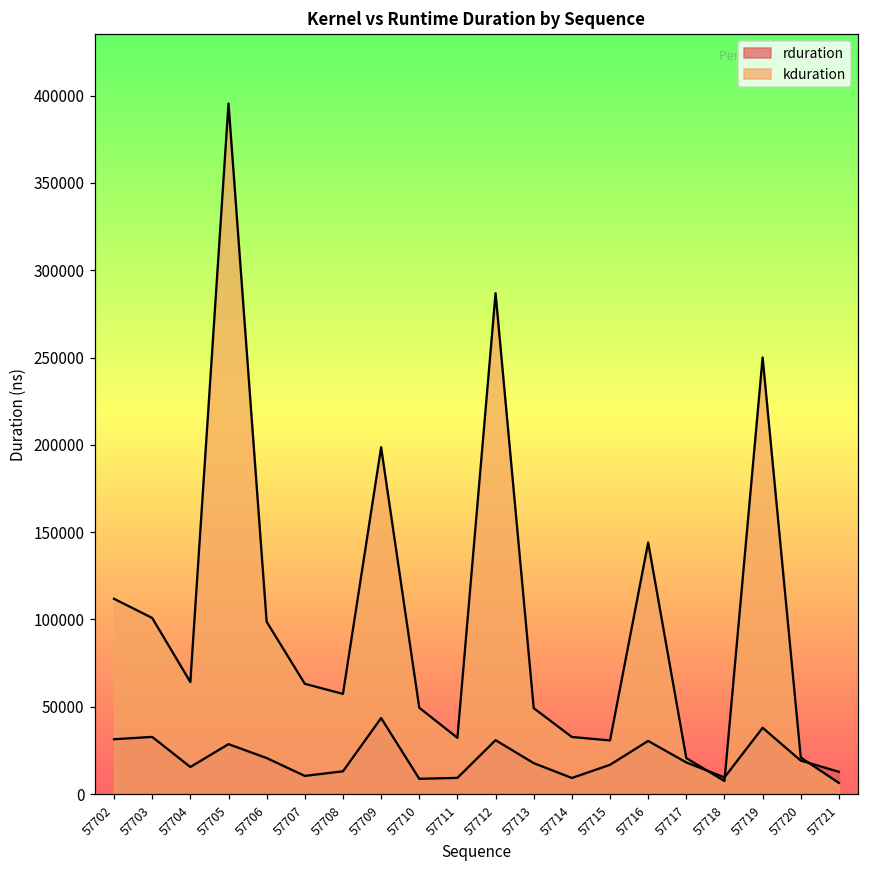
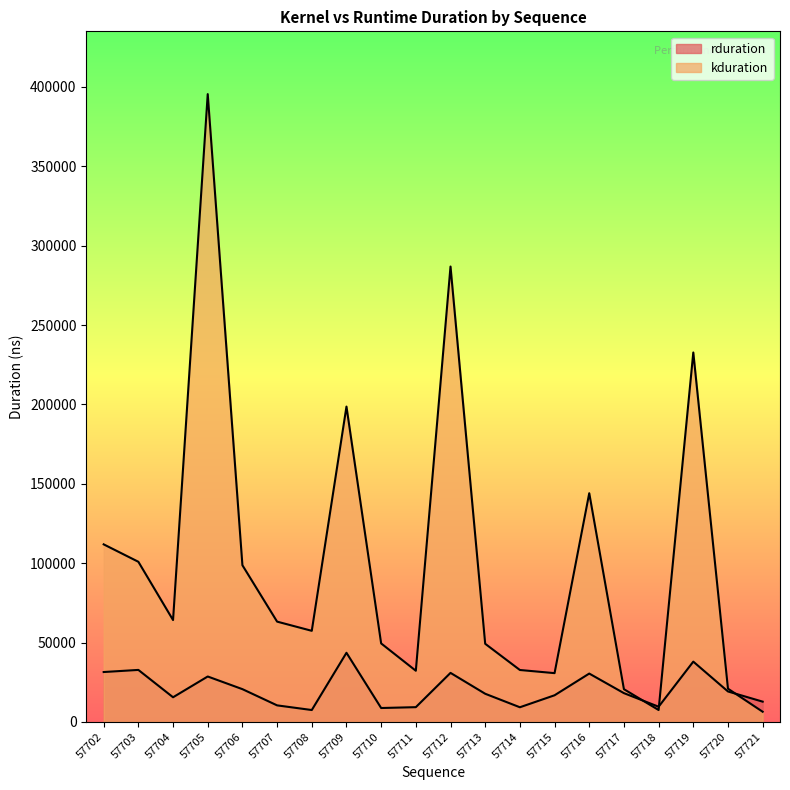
rduration, 57708: 13000 -> 7000
kduration, 57719: 250000 -> 233000
